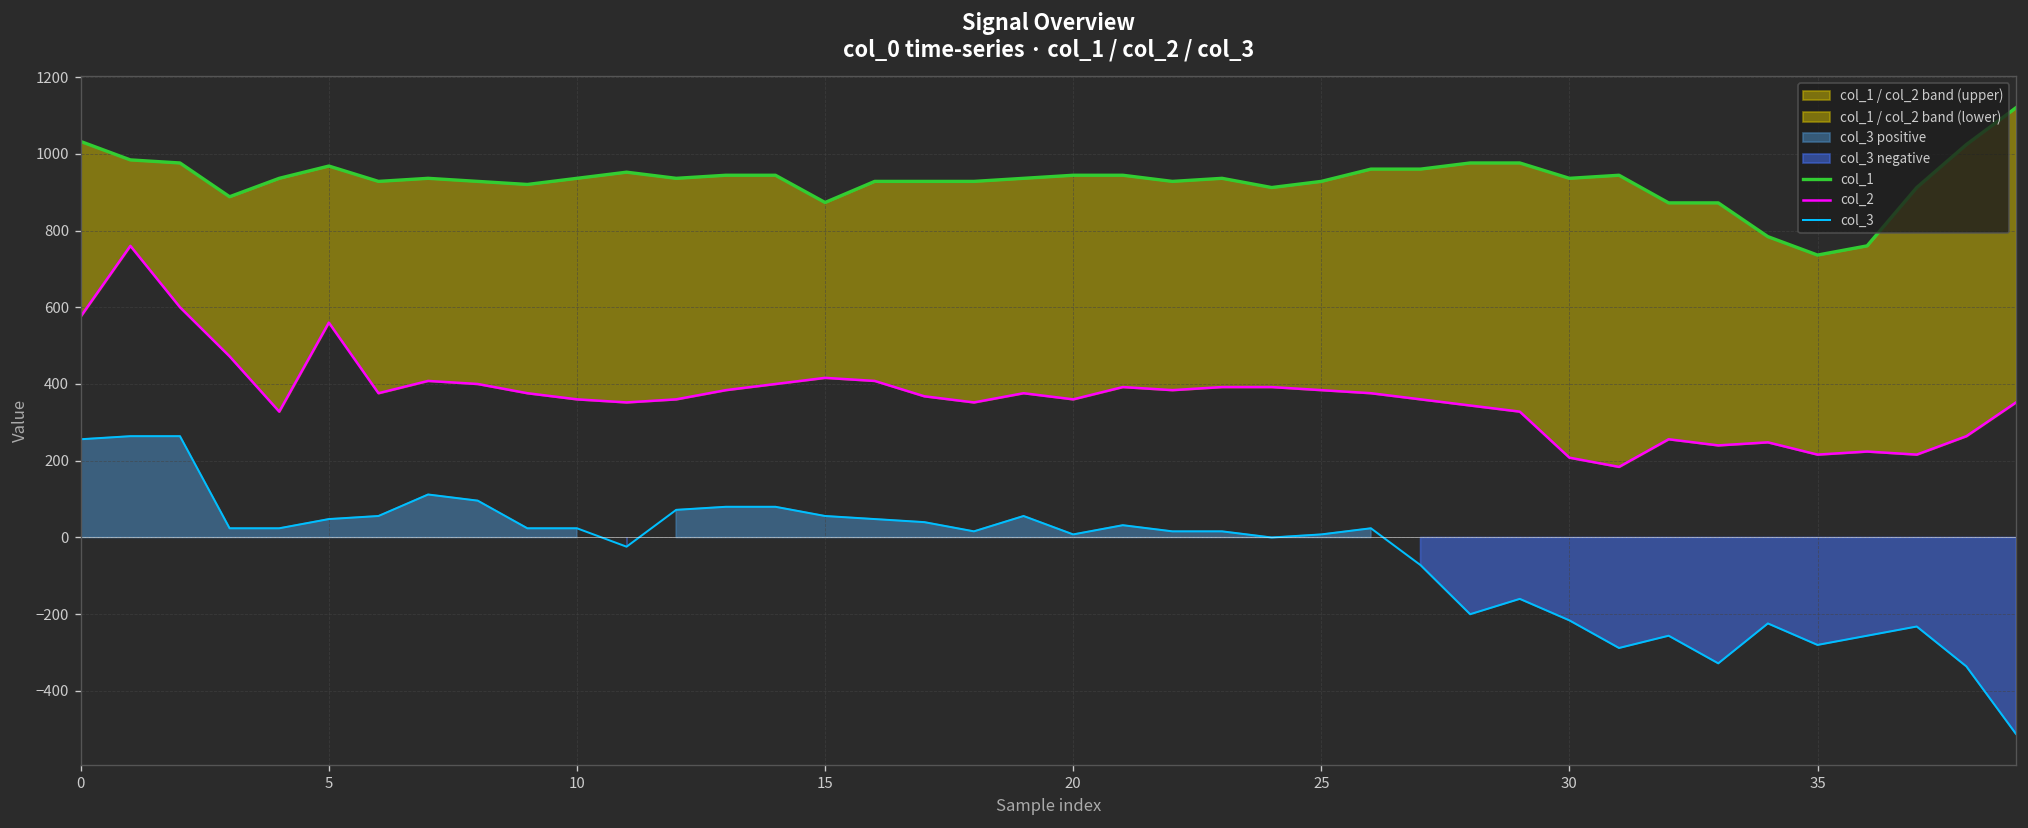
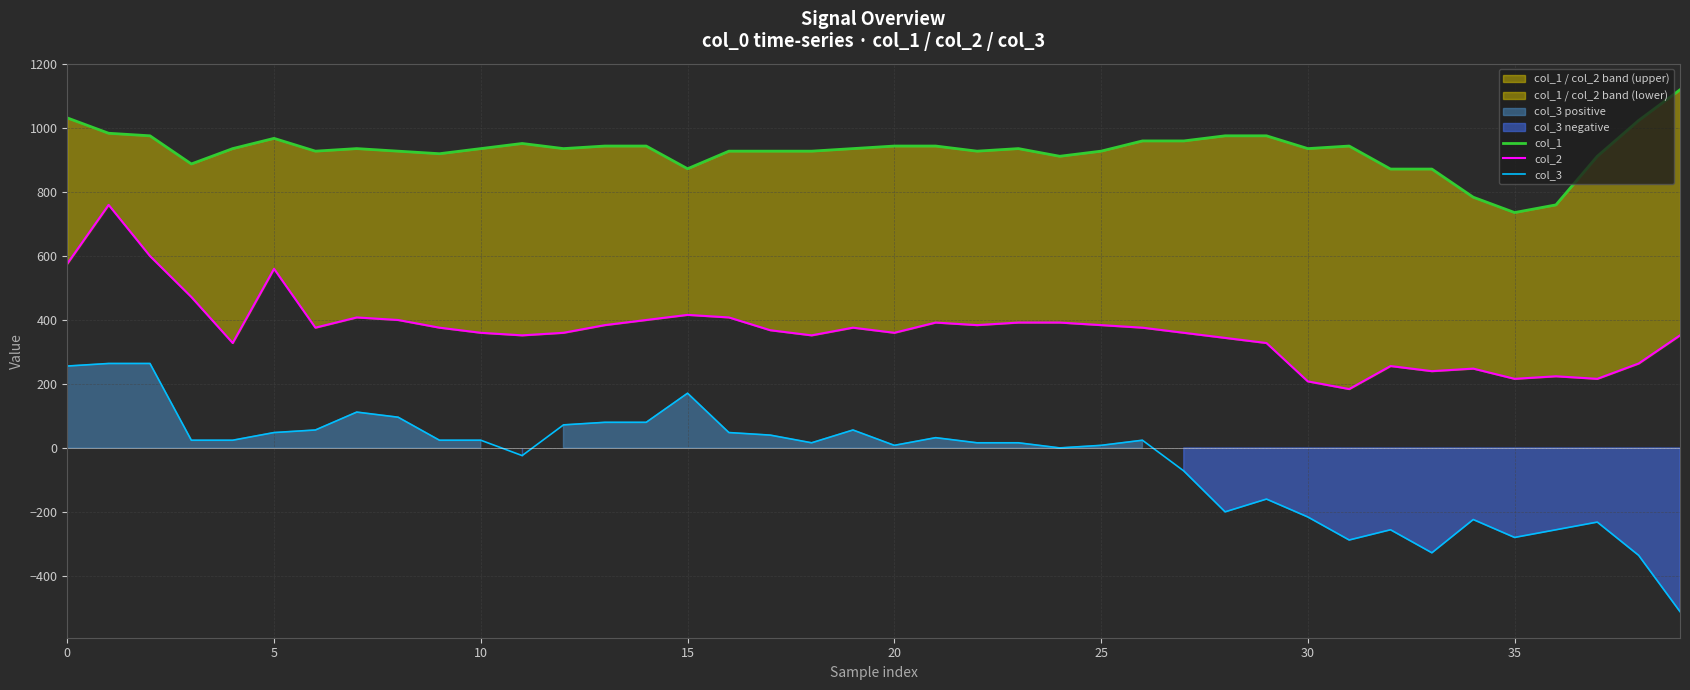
col_3, 15: 60 -> 170
